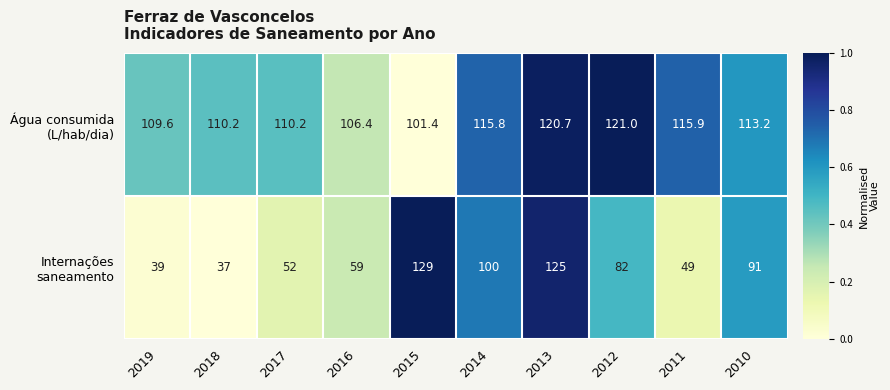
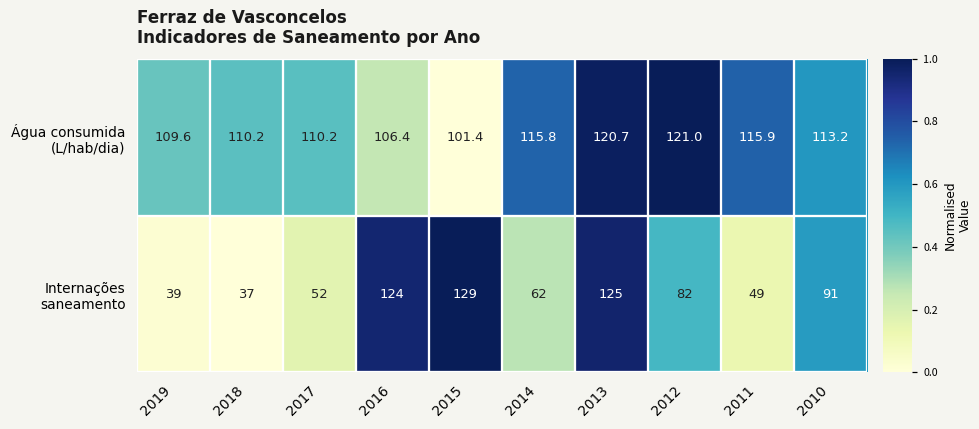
Internações saneamento, 2016: 59 -> 124
Internações saneamento, 2014: 100 -> 62
